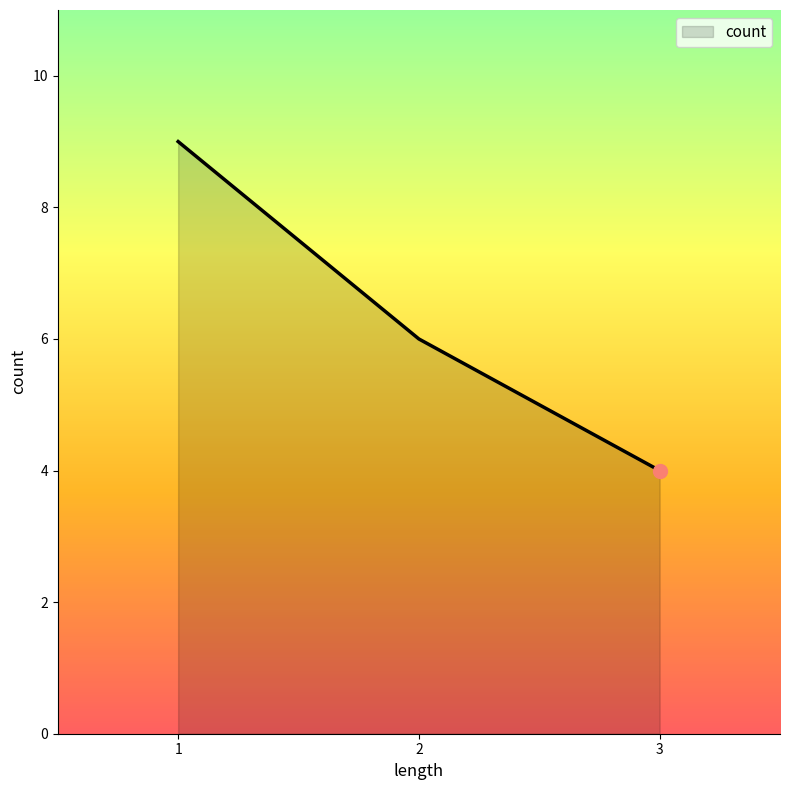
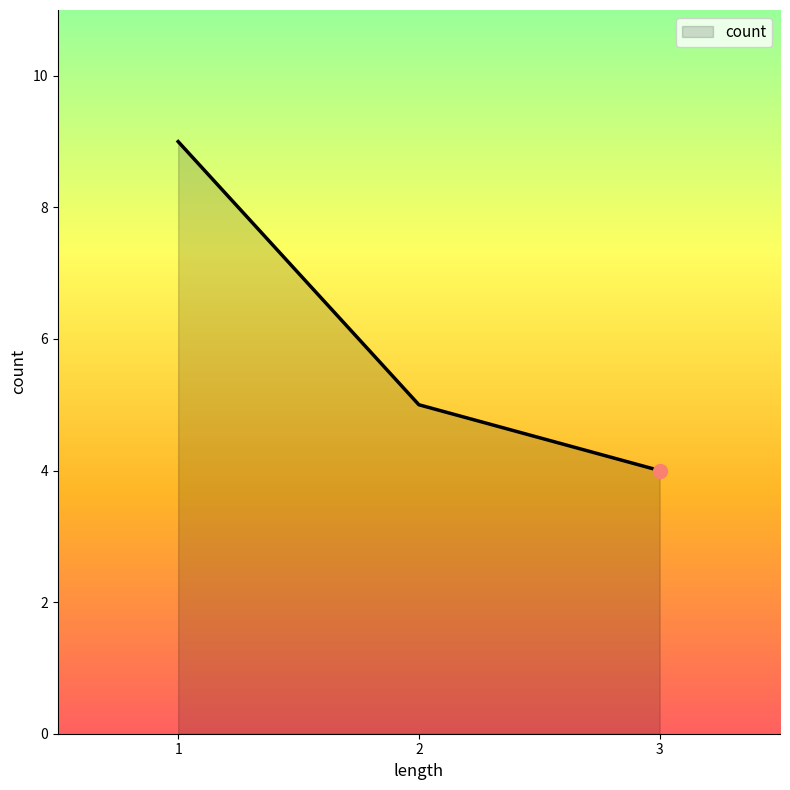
count, 2: 6 -> 5
